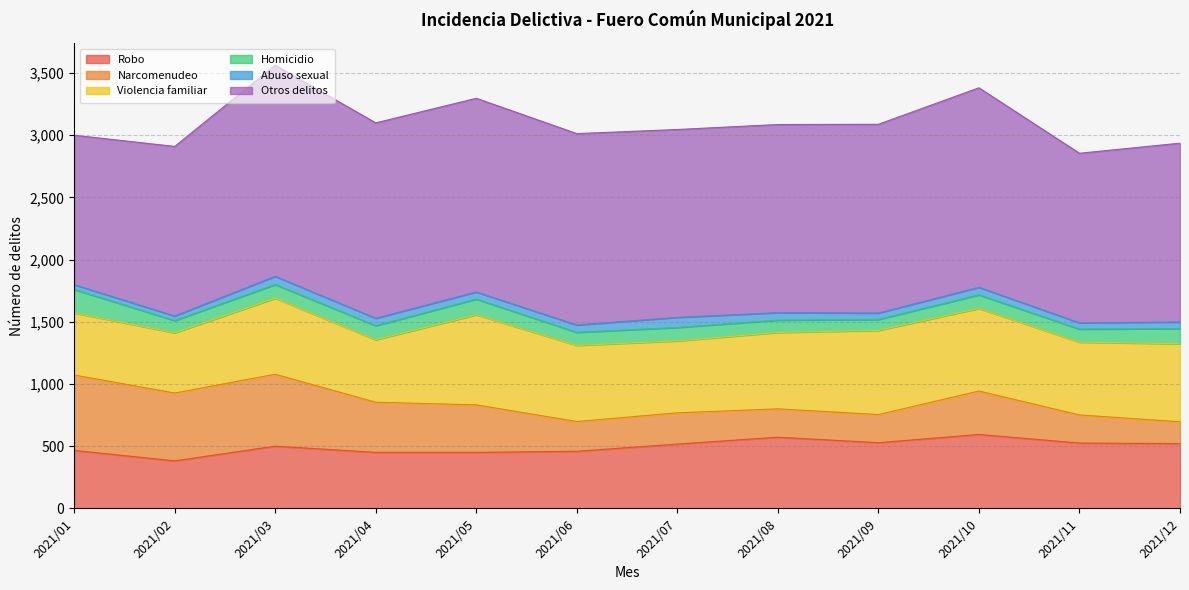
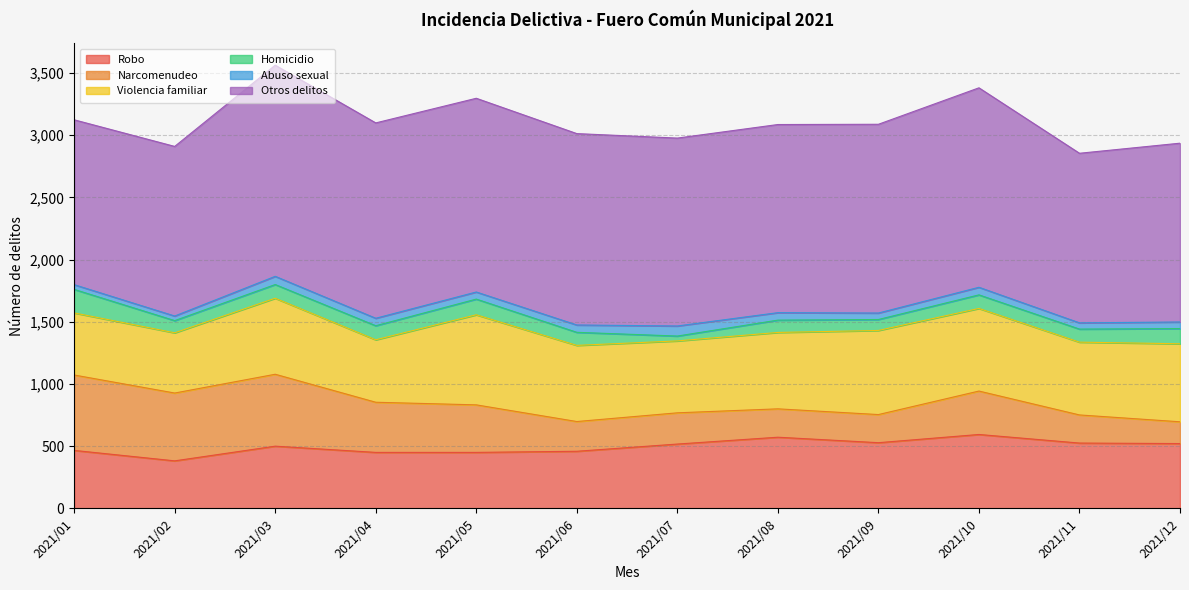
Otros delitos, 2021/01: 1,200 -> 1,330
Homicidio, 2021/07: 110 -> 40
